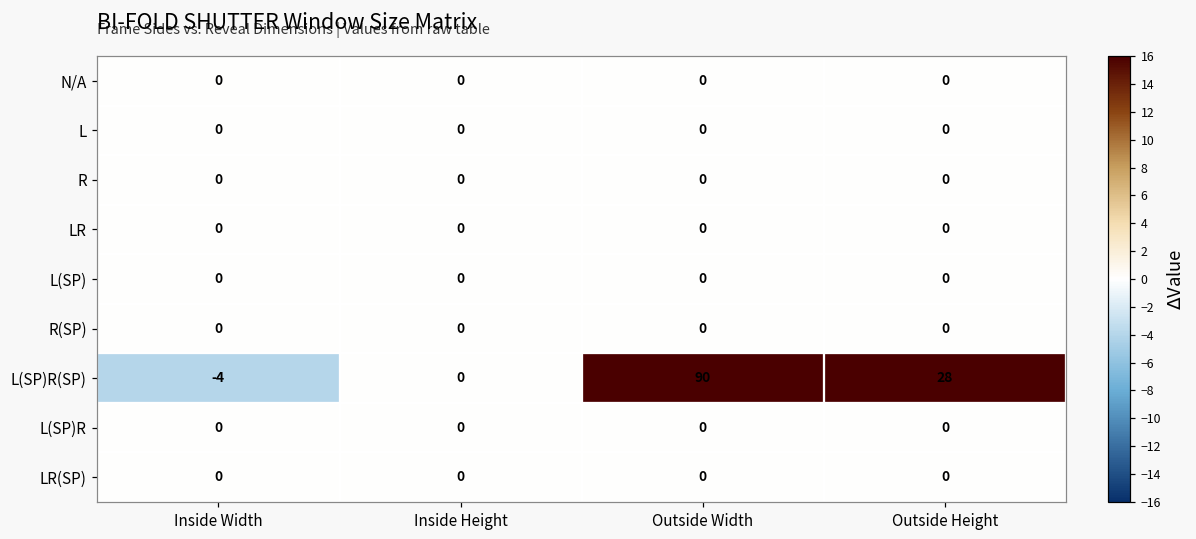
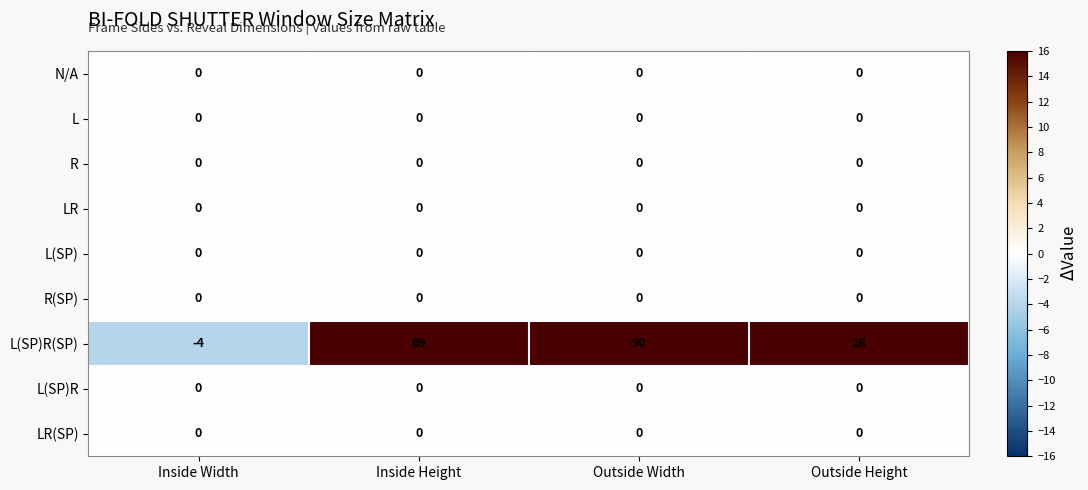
L(SP)R(SP), Inside Height: 0 -> 69
